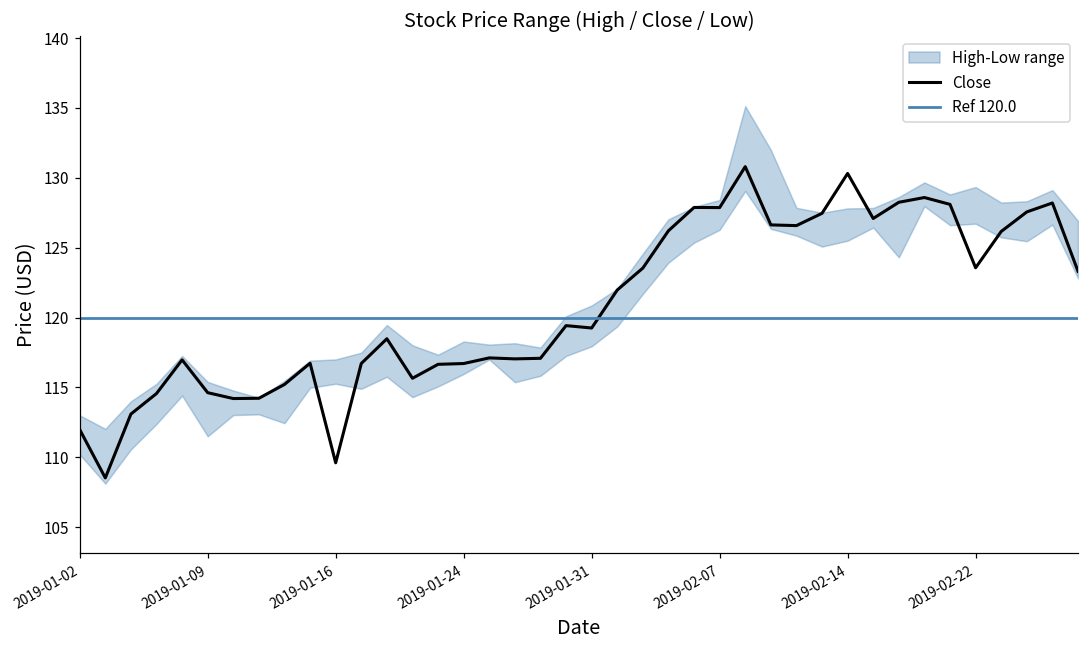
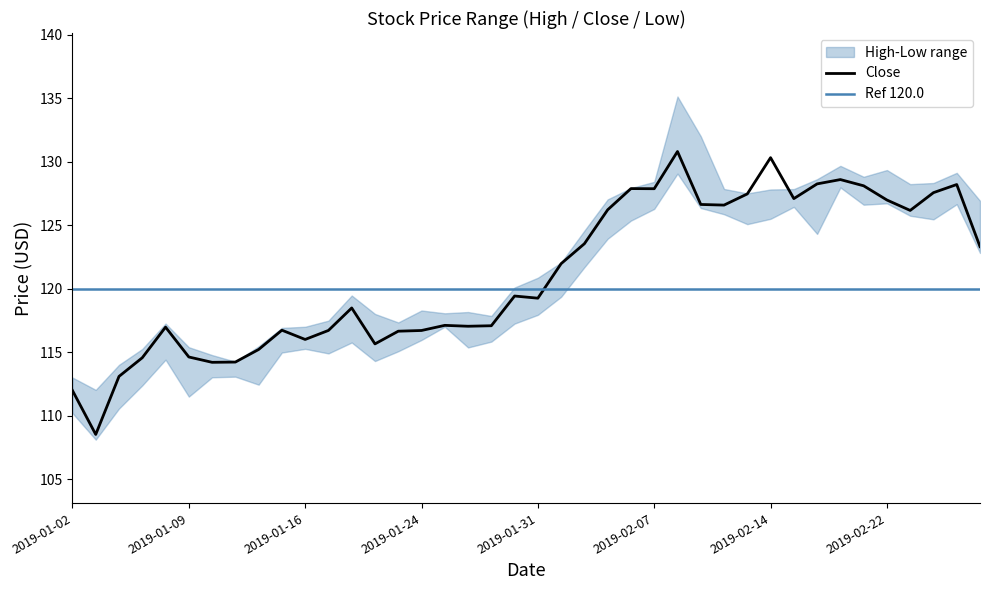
Close, 2019-01-16: 109.6 -> 116.0
Close, 2019-02-22: 123.6 -> 127.0
